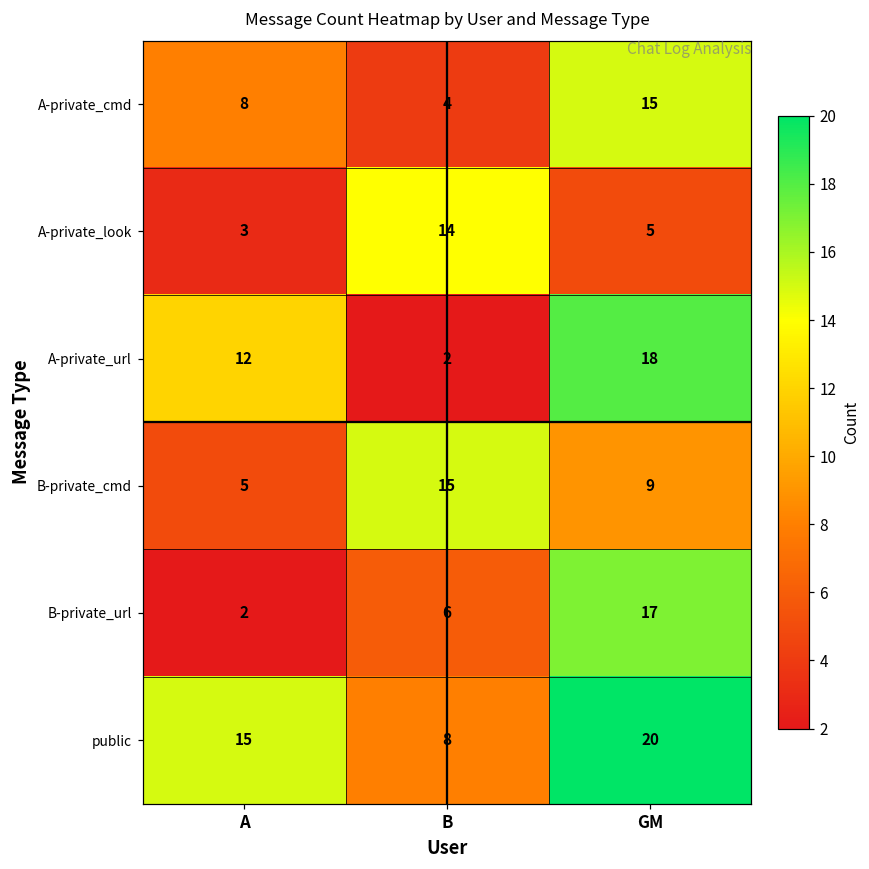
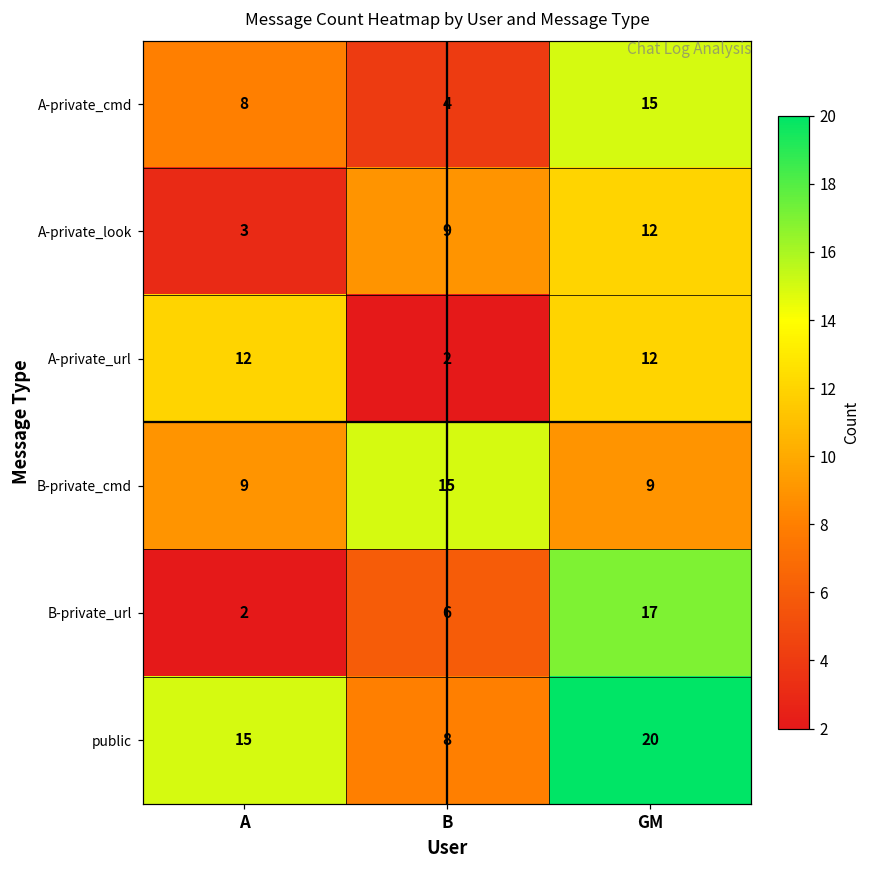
A-private_look, B: 14 -> 9
A-private_look, GM: 5 -> 12
A-private_url, GM: 18 -> 12
B-private_cmd, A: 5 -> 9
